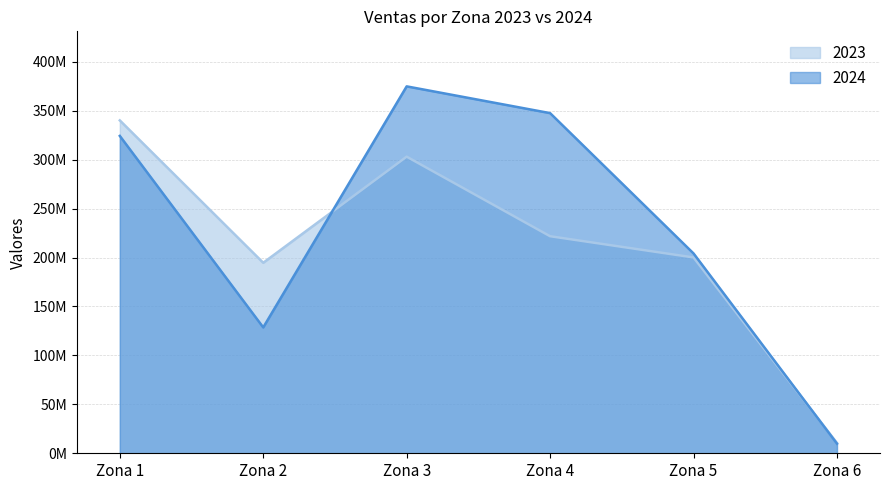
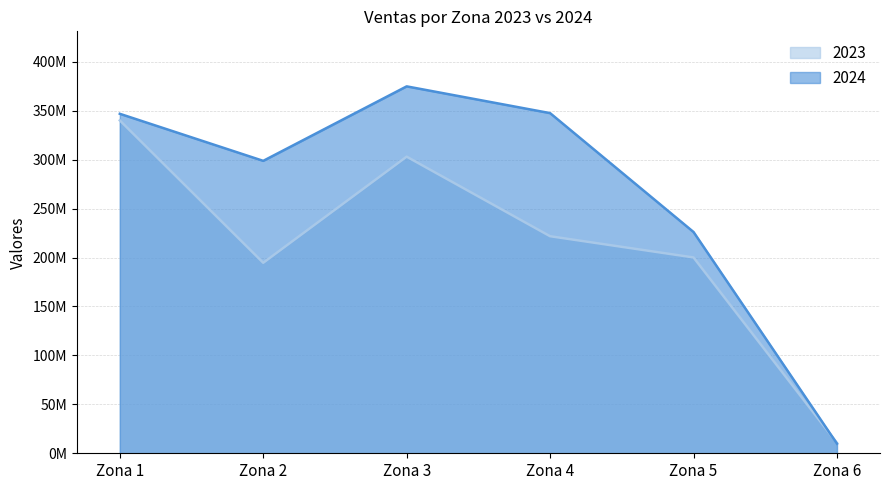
2024, Zona 1: 320000000 -> 350000000
2024, Zona 2: 130000000 -> 300000000
2024, Zona 5: 200000000 -> 230000000
